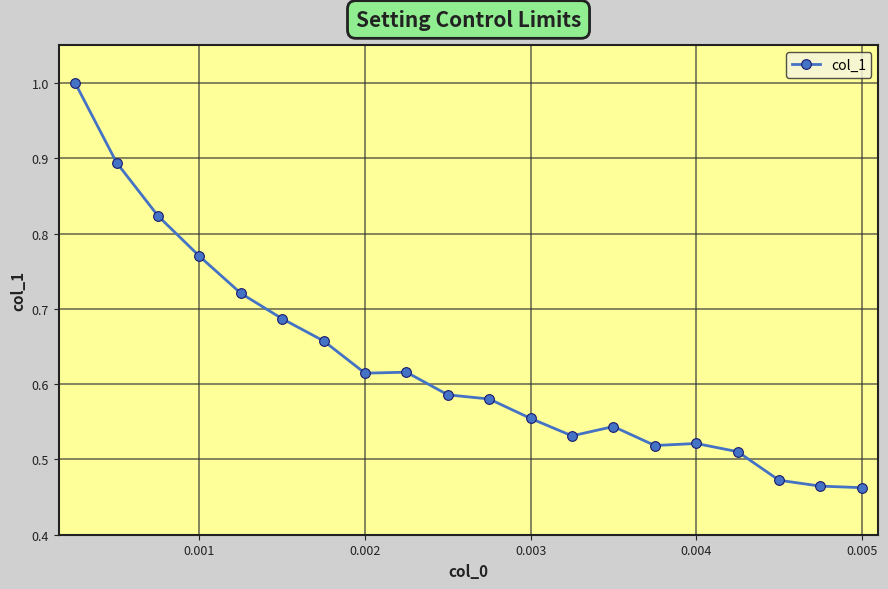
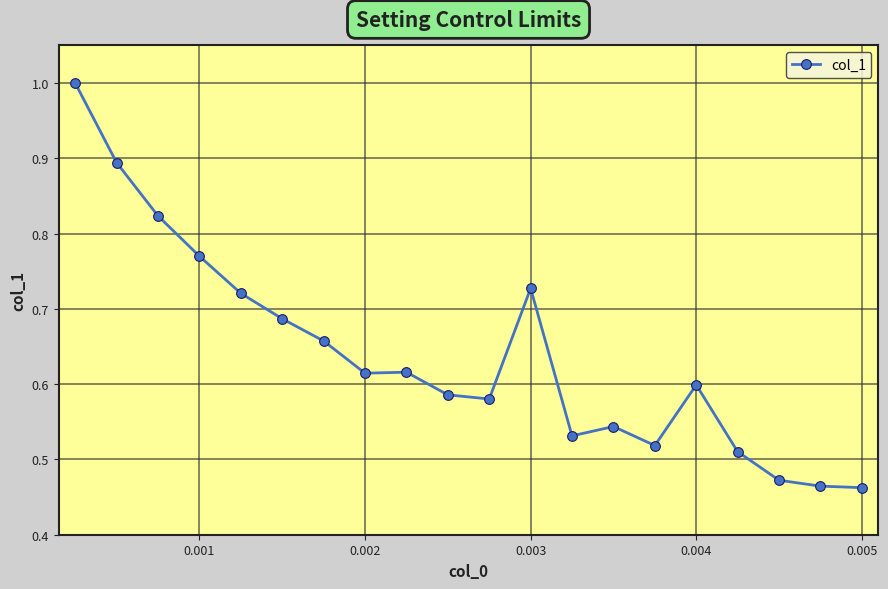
0.003: 0.55 -> 0.73
0.004: 0.52 -> 0.60
